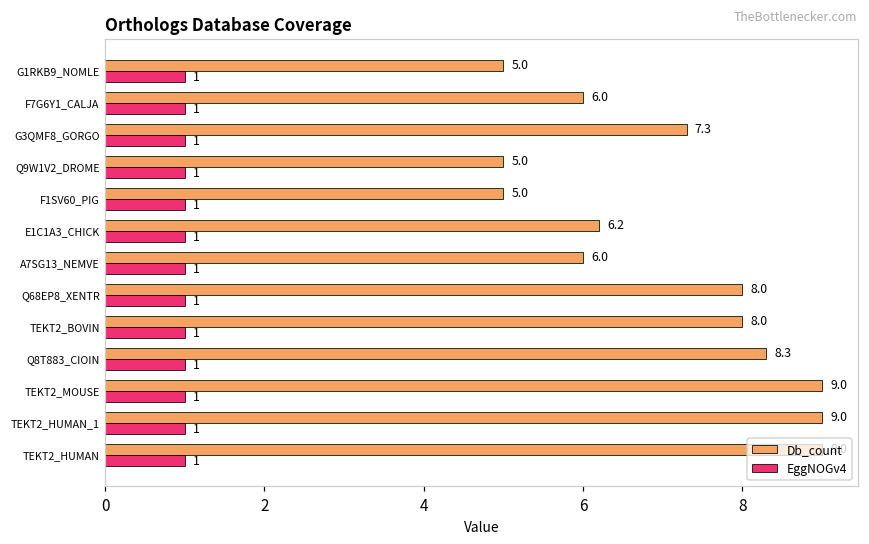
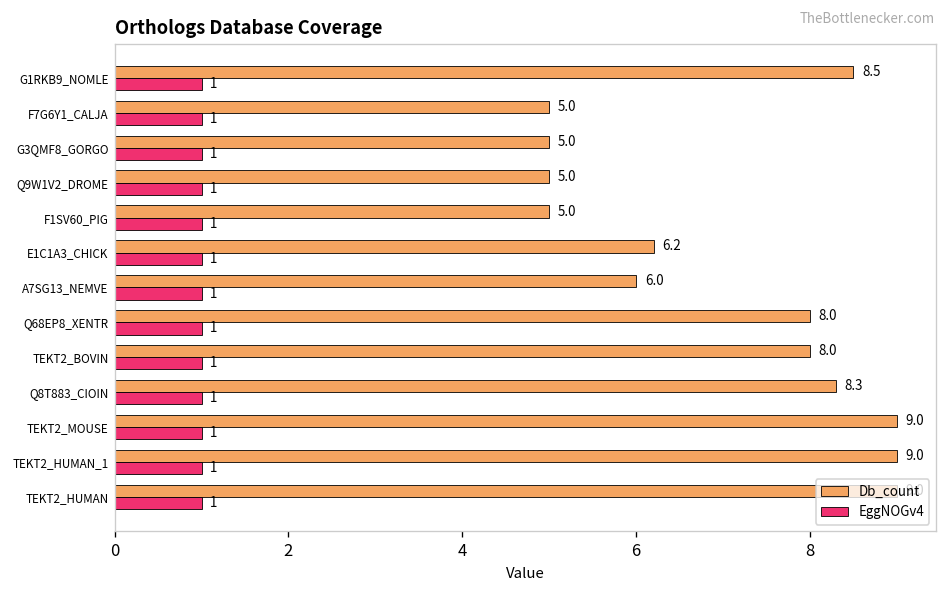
Db_count, G1RKB9_NOMLE: 5.0 -> 8.5
Db_count, F7G6Y1_CALJA: 6.0 -> 5.0
Db_count, G3QMF8_GORGO: 7.3 -> 5.0
